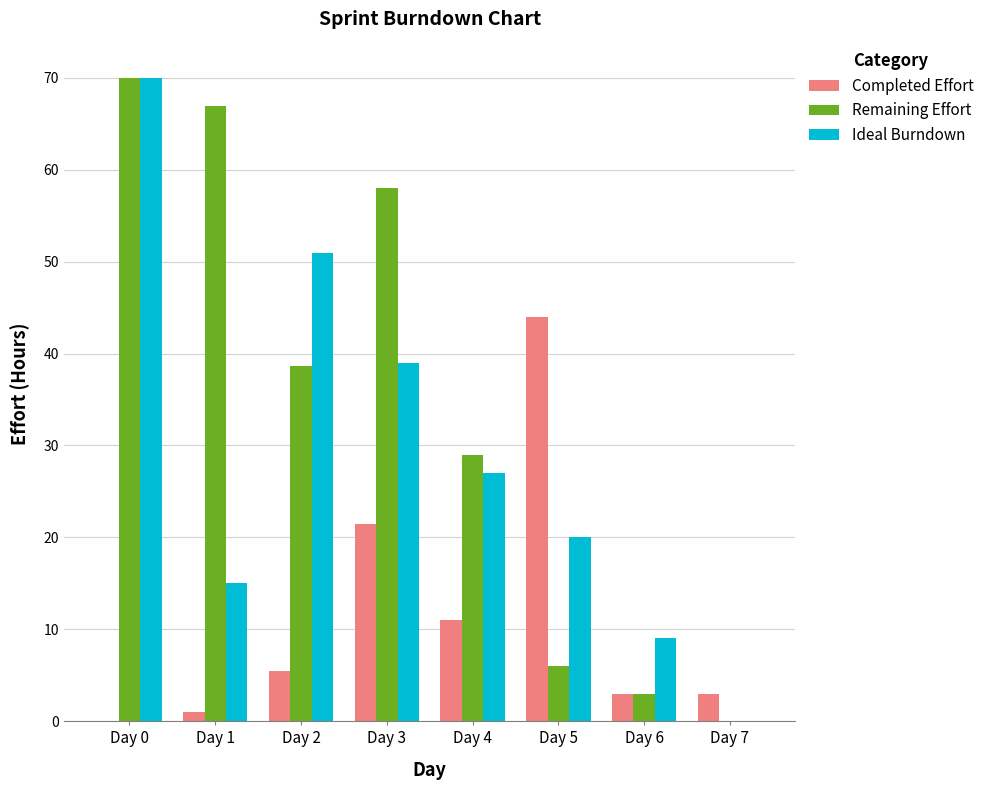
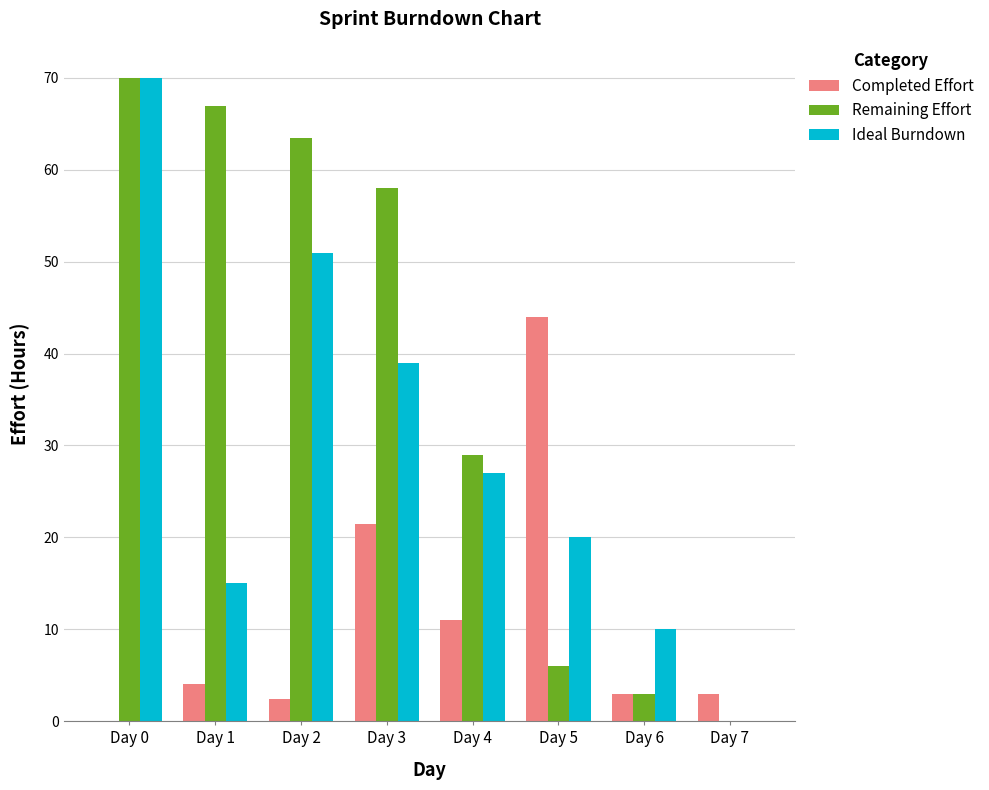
Completed Effort, Day 1: 1 -> 4
Completed Effort, Day 2: 6 -> 2
Remaining Effort, Day 2: 39 -> 64
Ideal Burndown, Day 6: 9 -> 10
